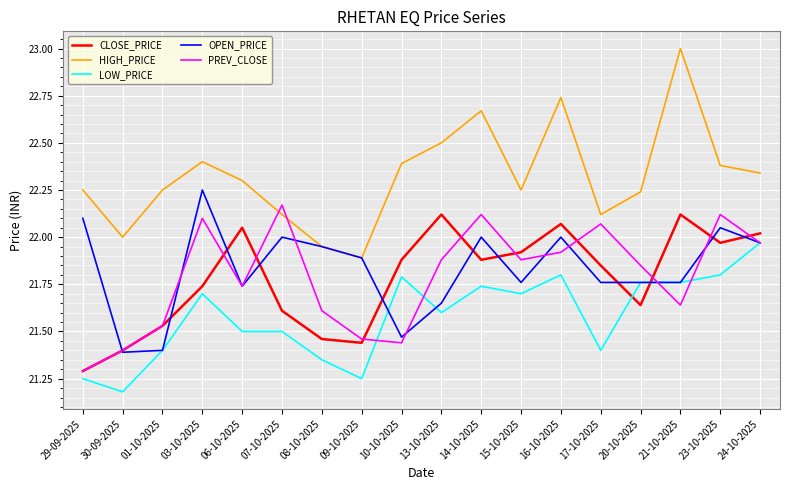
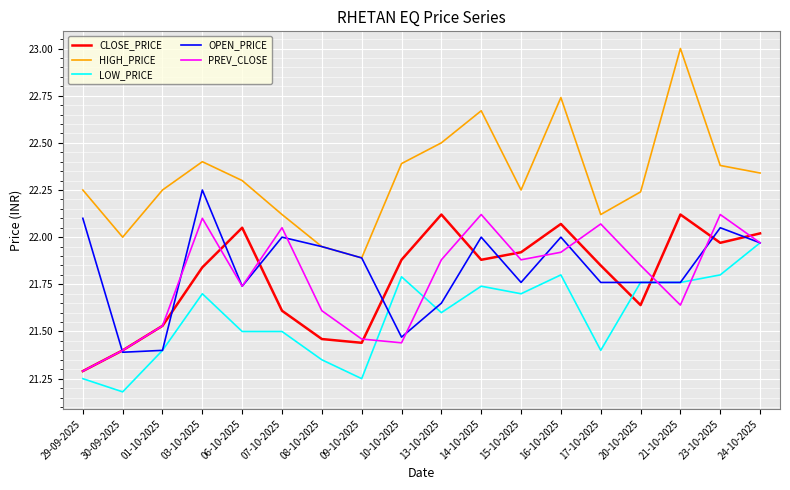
CLOSE_PRICE, 03-10-2025: 21.74 -> 21.84
PREV_CLOSE, 07-10-2025: 22.17 -> 22.05
